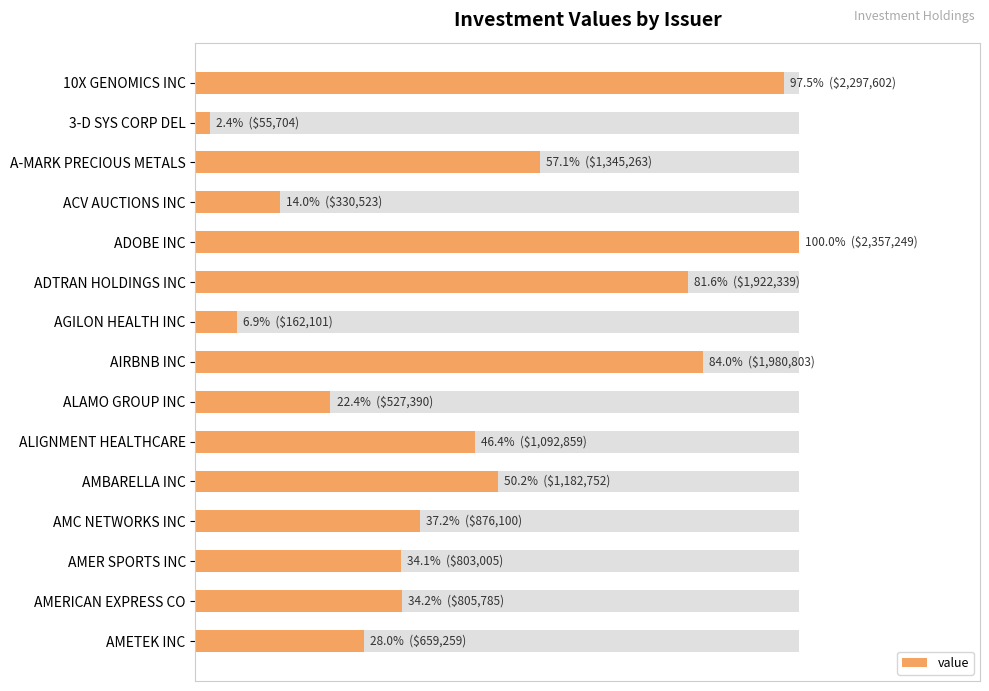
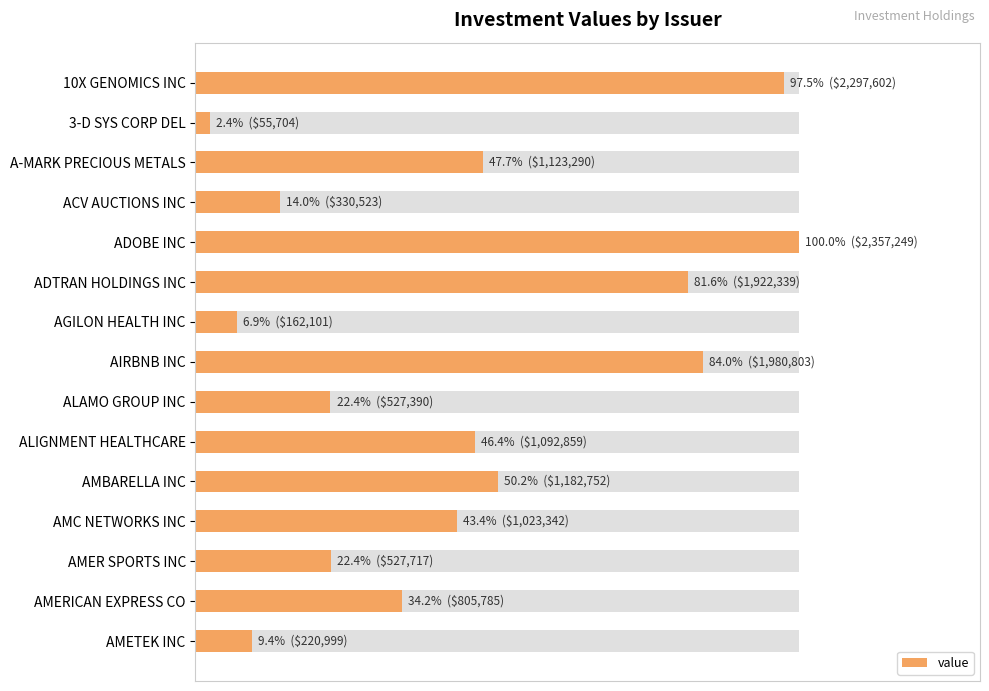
value, A-MARK PRECIOUS METALS: 57.1% ($1,345,263) -> 47.7% ($1,123,290)
value, AMC NETWORKS INC: 37.2% ($876,100) -> 43.4% ($1,023,342)
value, AMER SPORTS INC: 34.1% ($803,005) -> 22.4% ($527,717)
value, AMETEK INC: 28.0% ($659,259) -> 9.4% ($220,999)
